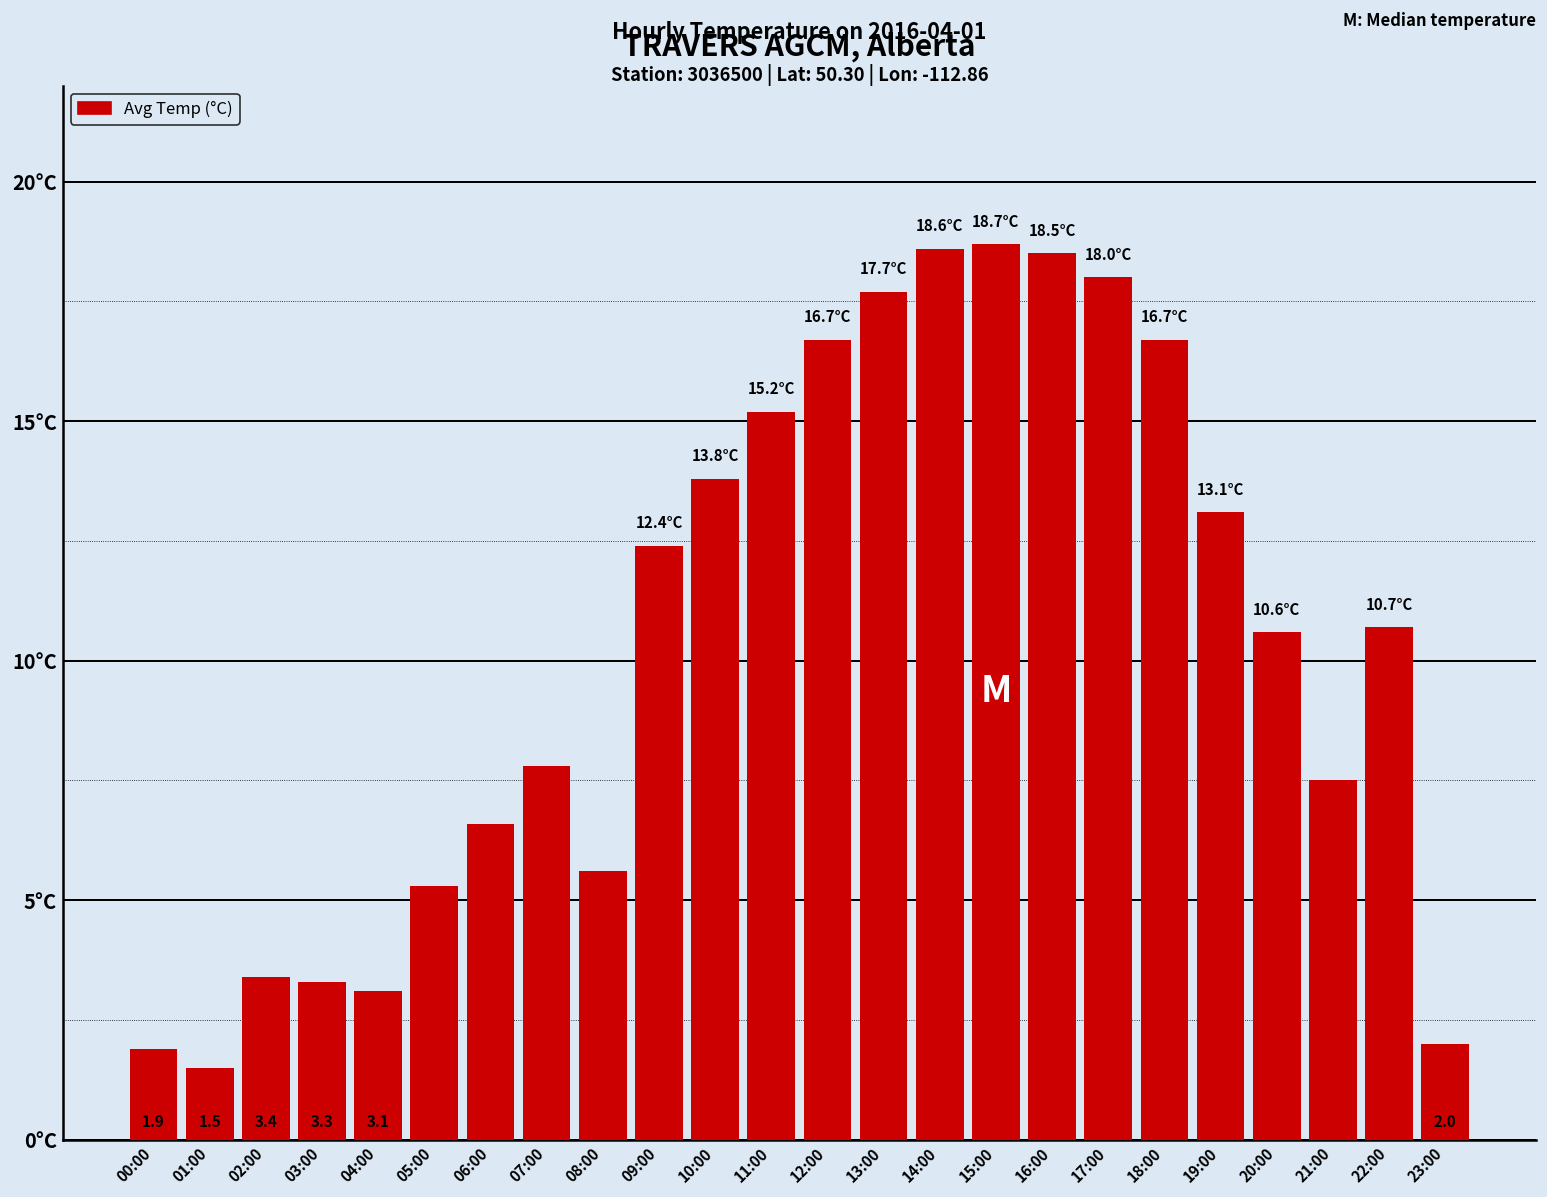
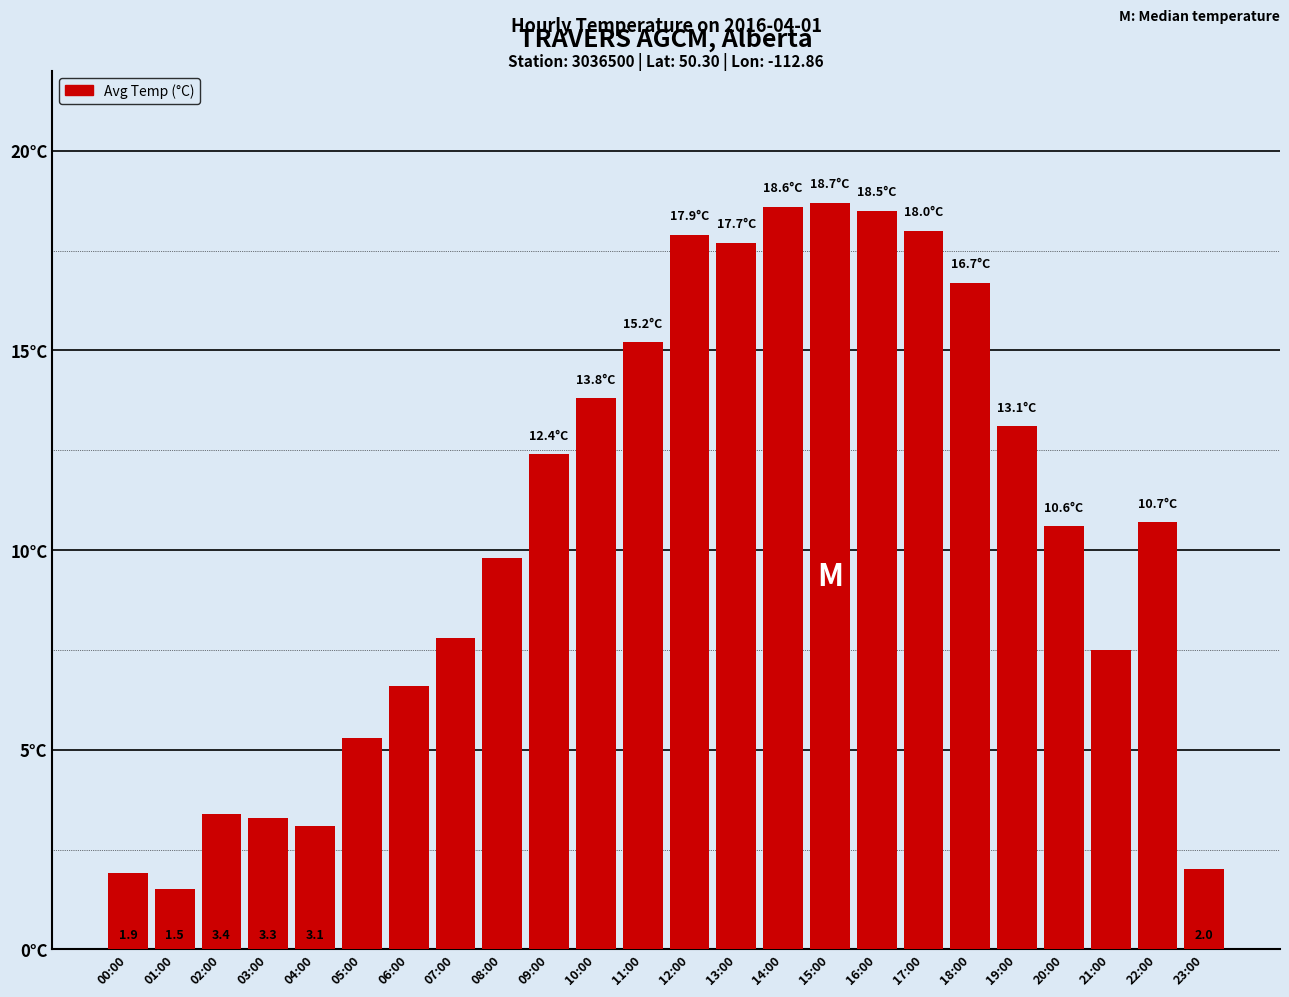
08:00: 5.6°C -> 9.8°C
12:00: 16.7°C -> 17.9°C
